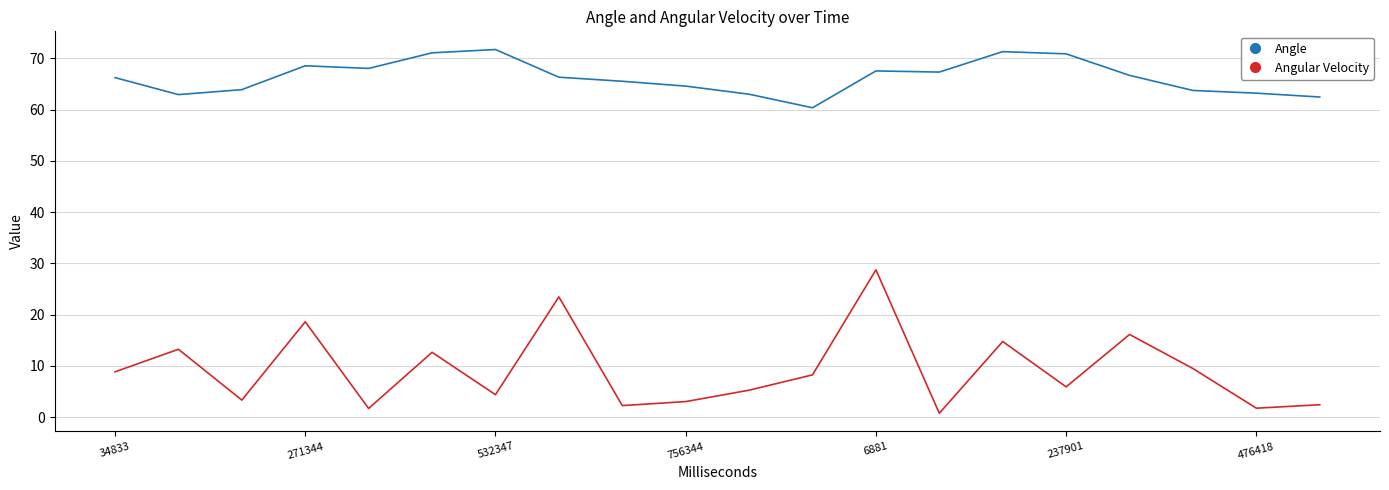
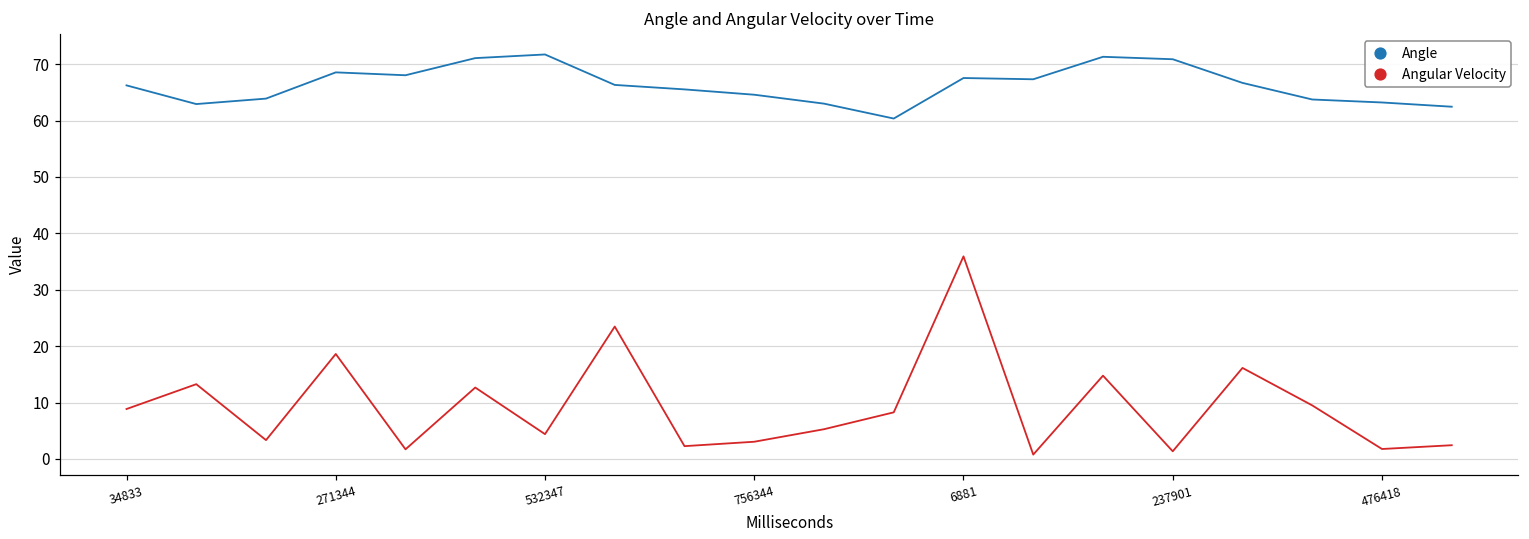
Angular Velocity, 6881: 29 -> 36
Angular Velocity, 237901: 6 -> 1
